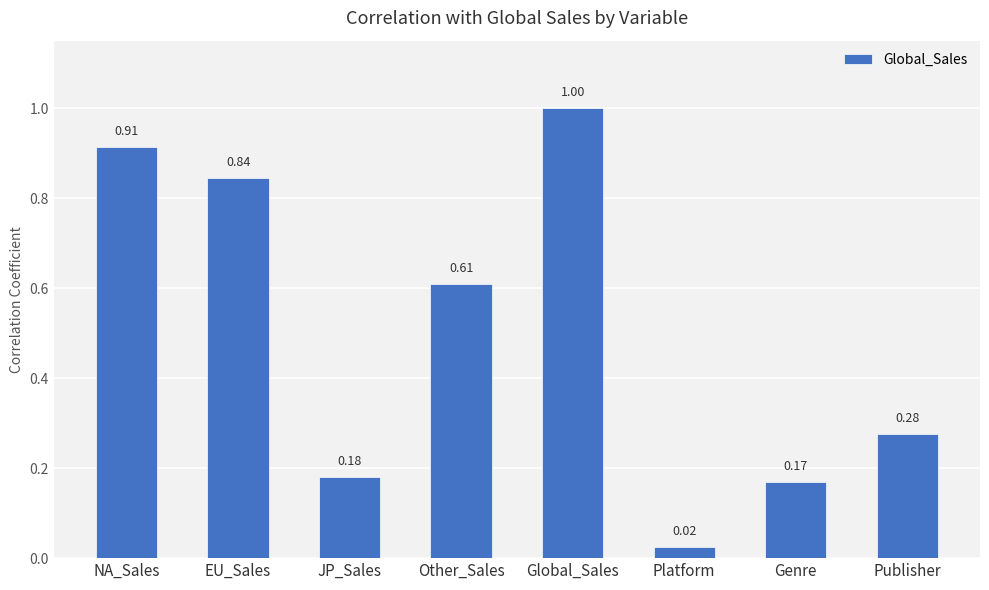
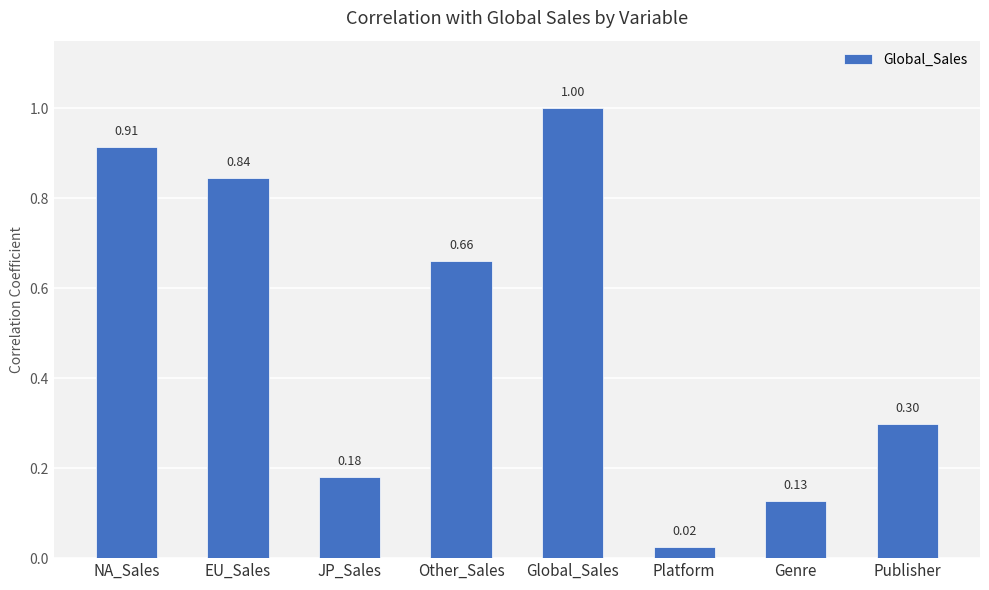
Other_Sales: 0.61 -> 0.66
Genre: 0.17 -> 0.13
Publisher: 0.28 -> 0.30
